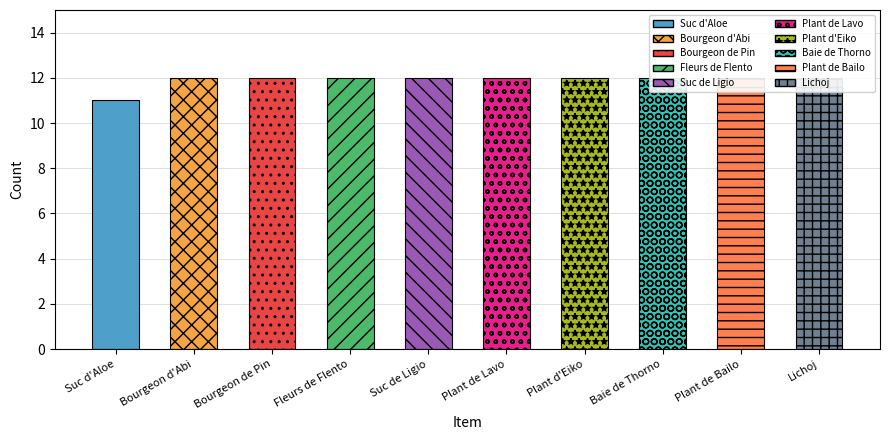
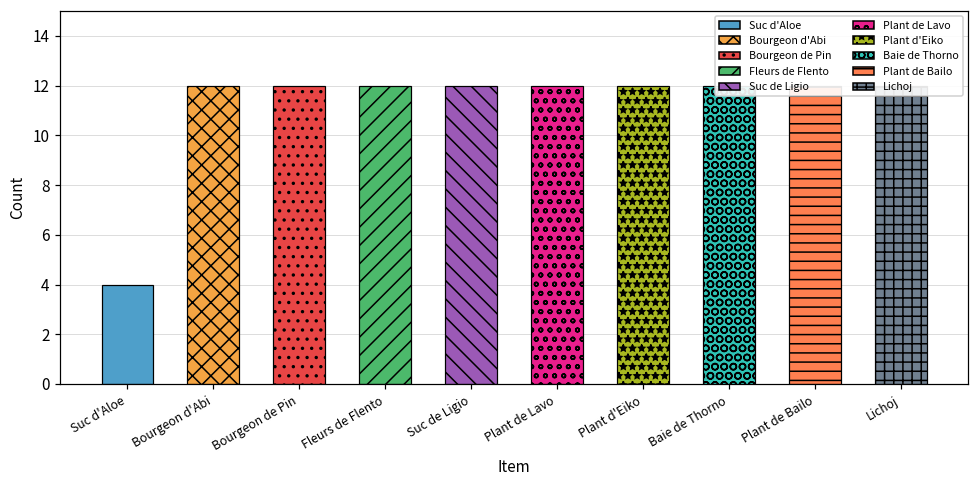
Suc d'Aloe: 11 -> 4
